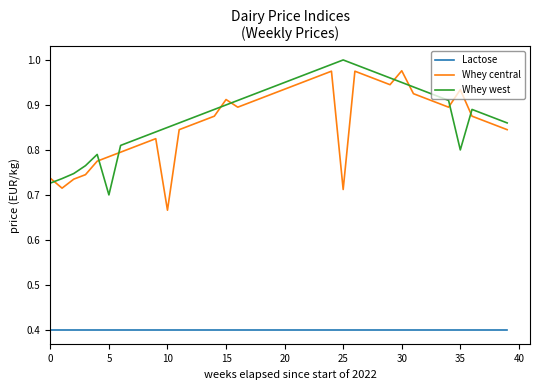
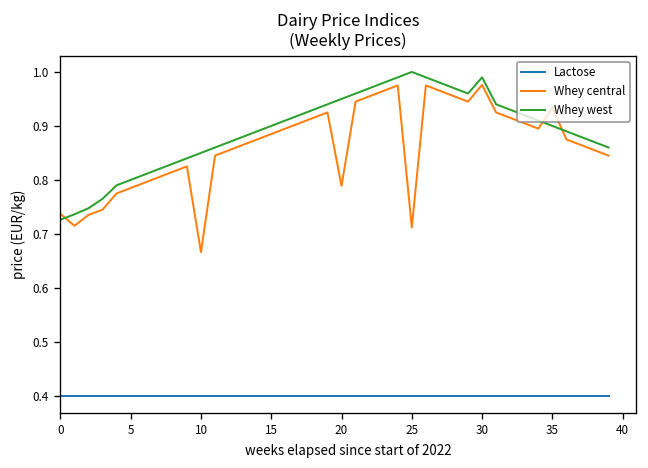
Whey west, 5: 0.7 -> 0.8
Whey central, 15: 0.91 -> 0.89
Whey central, 20: 0.94 -> 0.79
Whey west, 30: 0.95 -> 0.99
Whey west, 35: 0.8 -> 0.9
